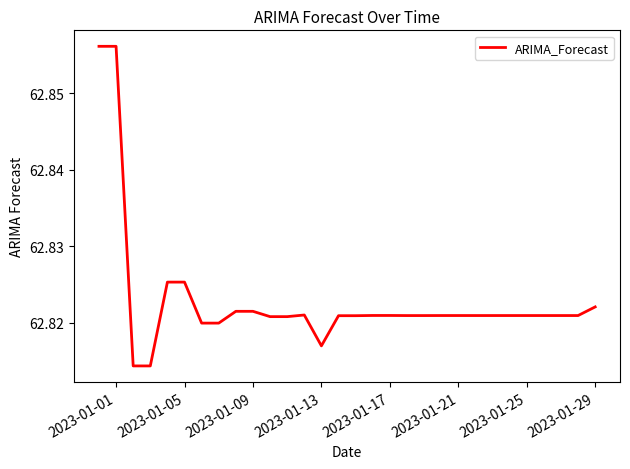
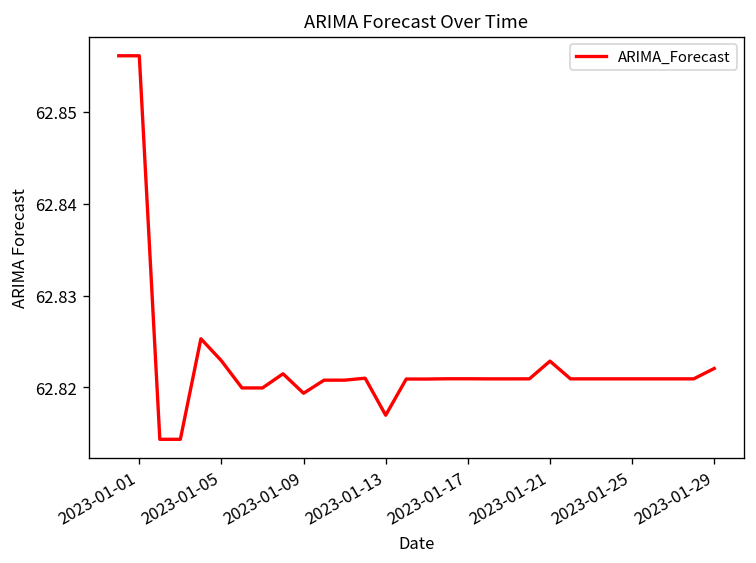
2023-01-05: 62.825 -> 62.823
2023-01-09: 62.821 -> 62.819
2023-01-21: 62.821 -> 62.823
